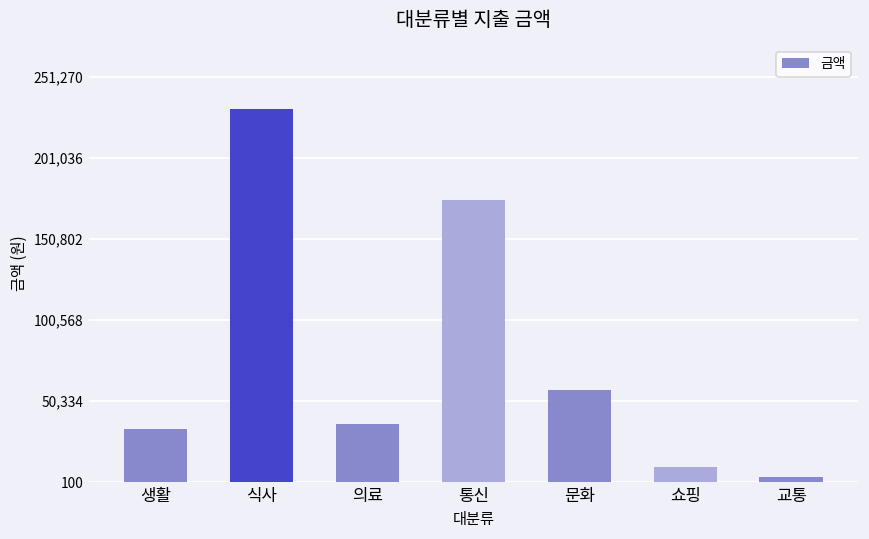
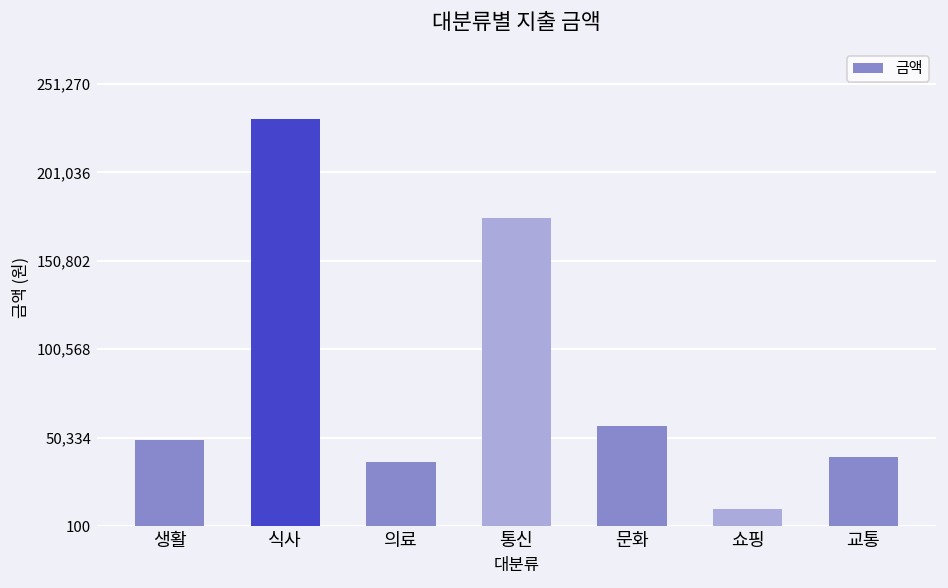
생활: 33,000 -> 49,000
교통: 3,000 -> 39,000
